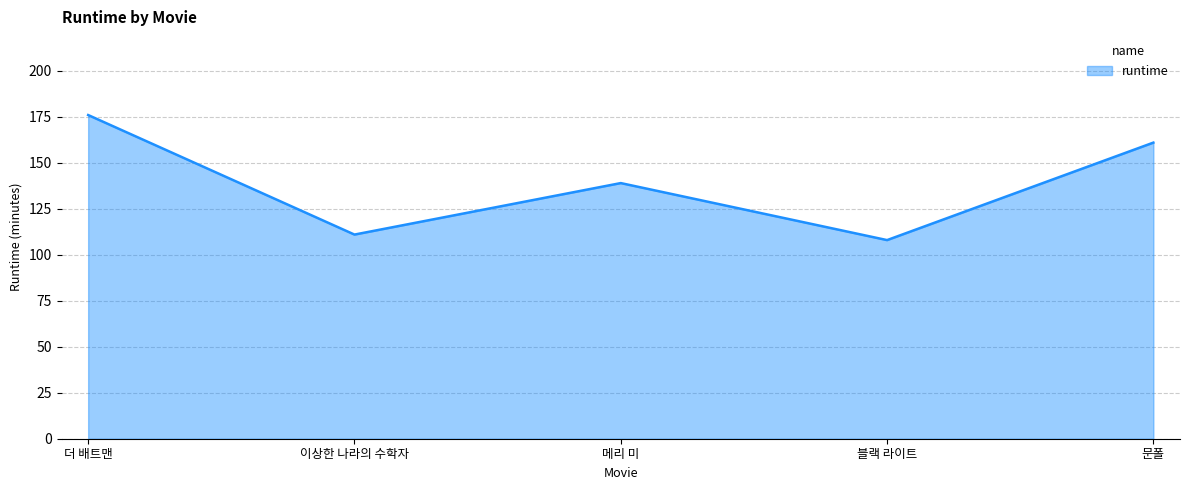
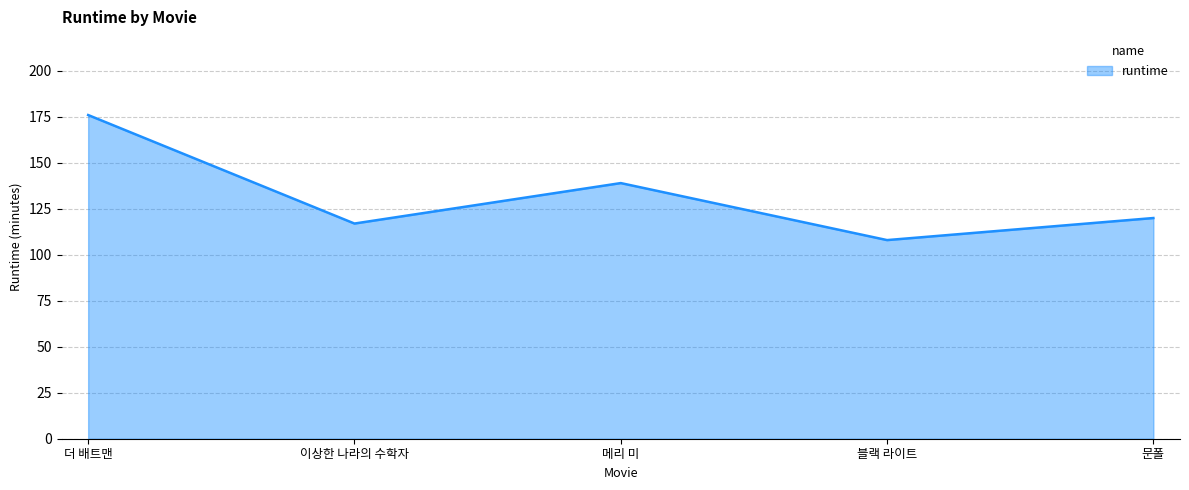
이상한 나라의 수학자: 111 -> 117
문폴: 161 -> 120
